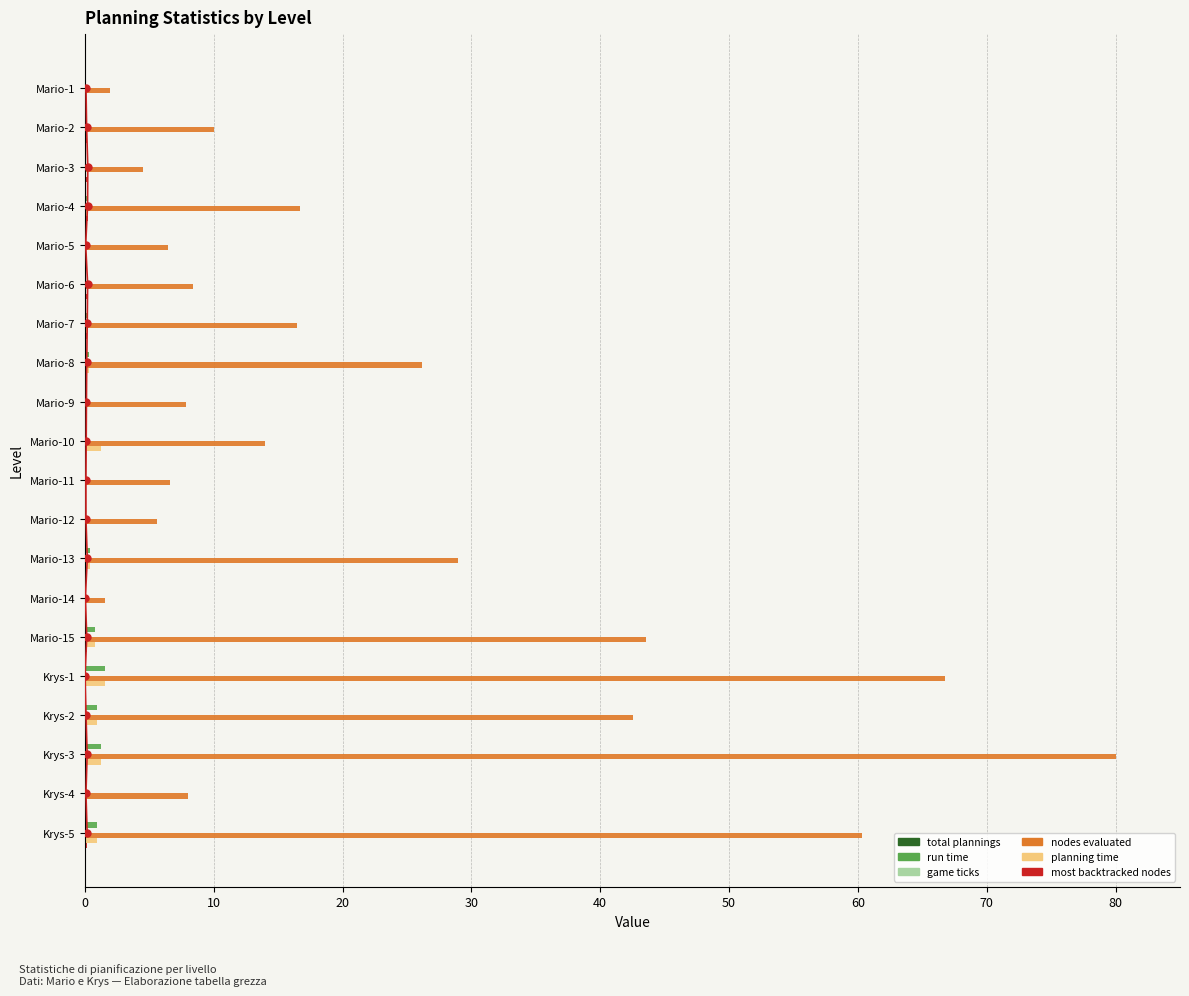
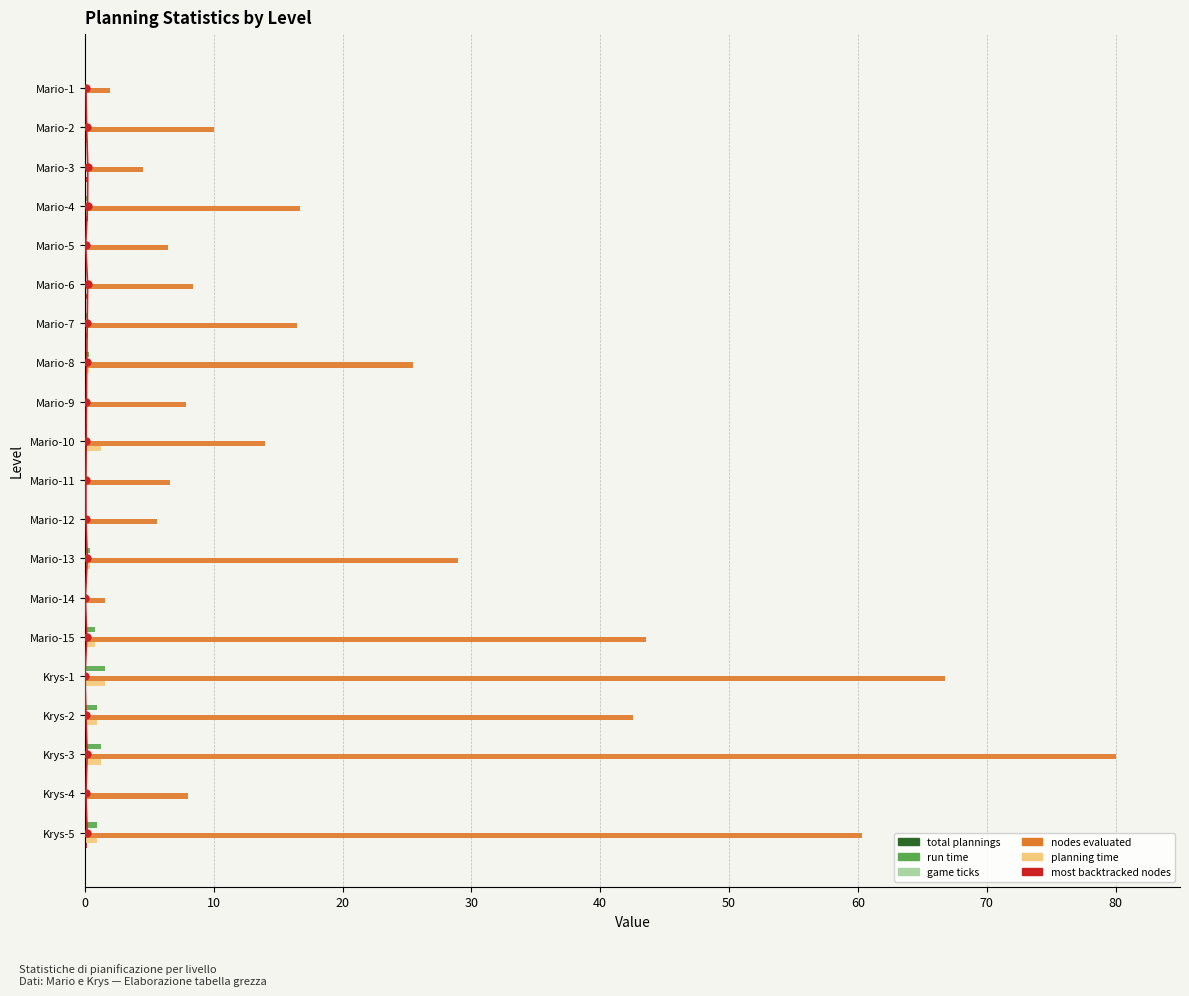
nodes evaluated, Mario-8: 26.2 -> 25.5
